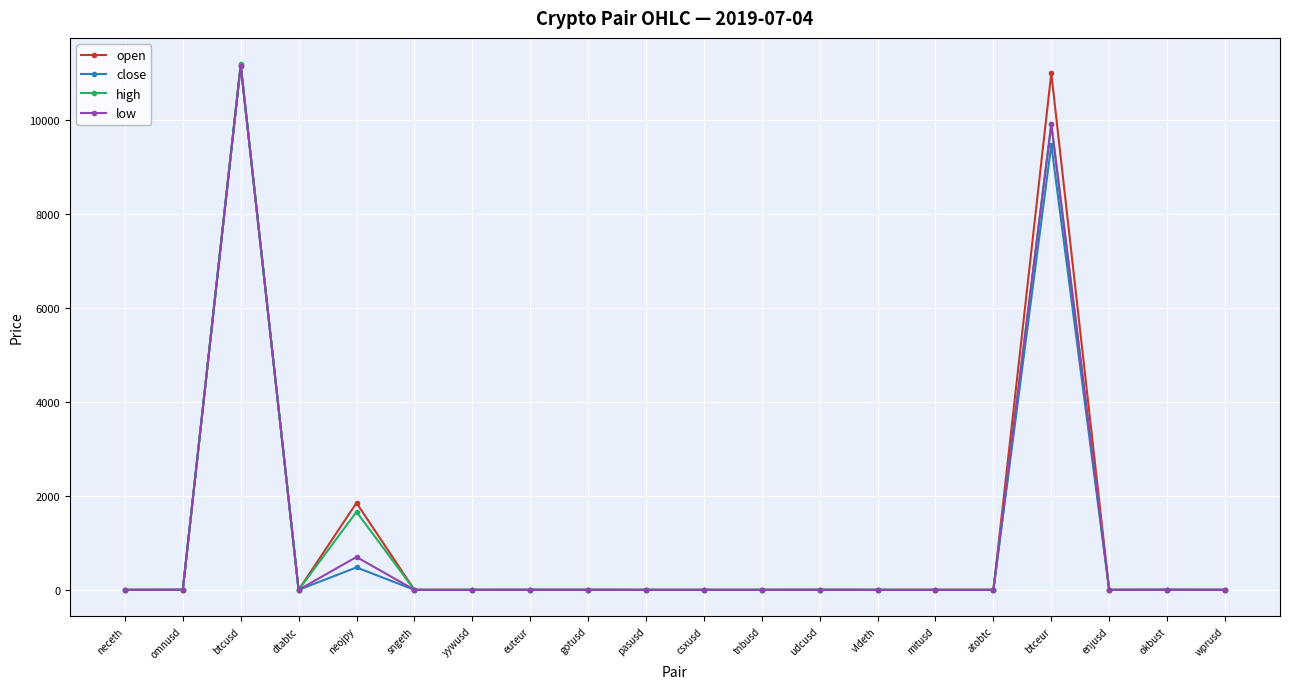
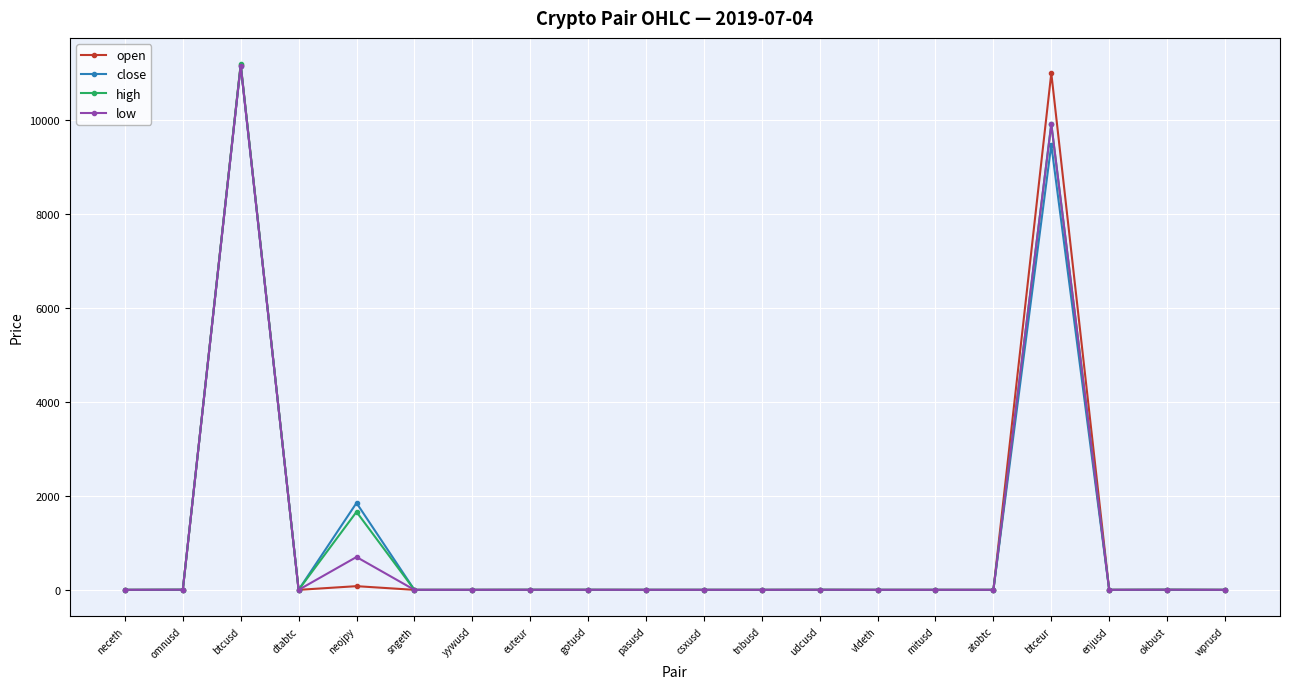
open, neojpy: 1900 -> 100
close, neojpy: 500 -> 1900
